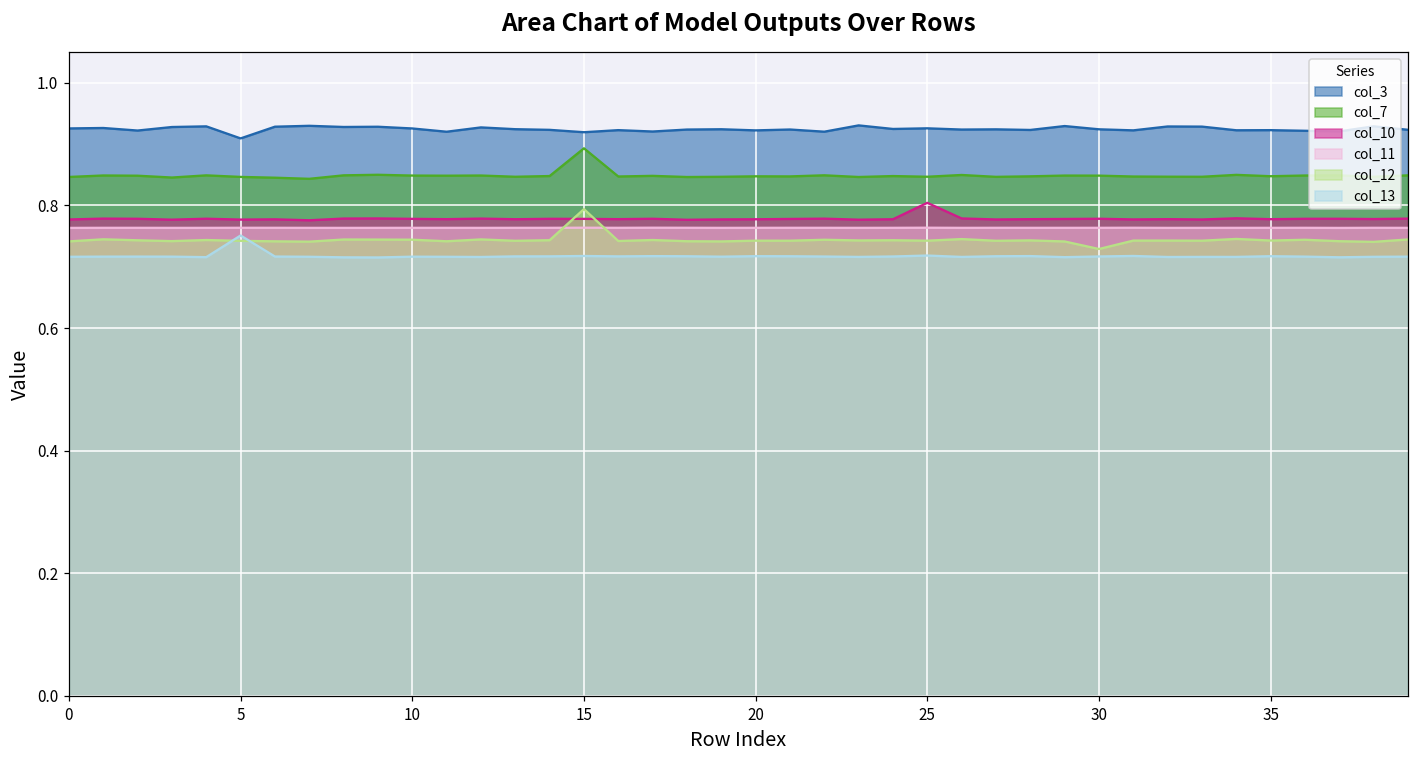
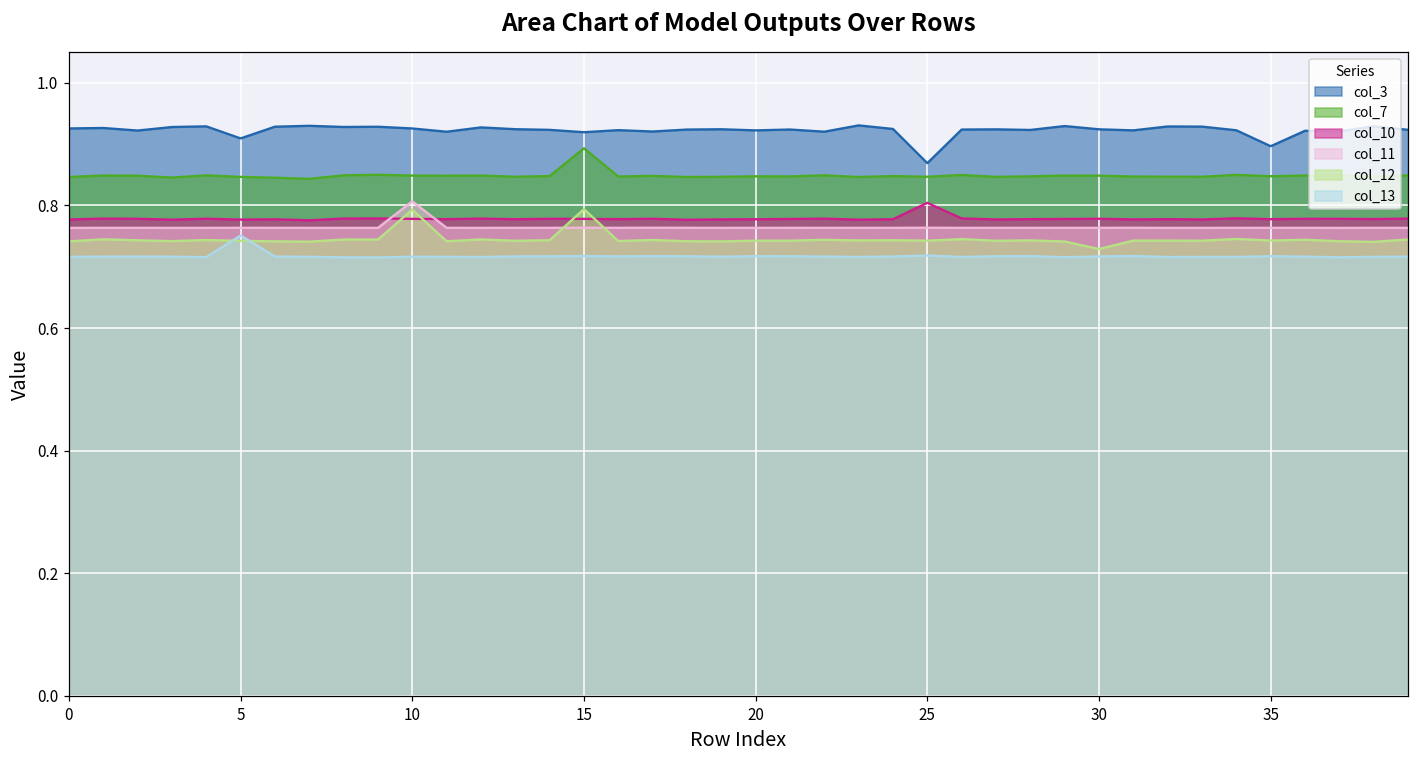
col_11, 10: 0.76 -> 0.81
col_12, 10: 0.74 -> 0.79
col_3, 25: 0.93 -> 0.87
col_3, 35: 0.92 -> 0.90
